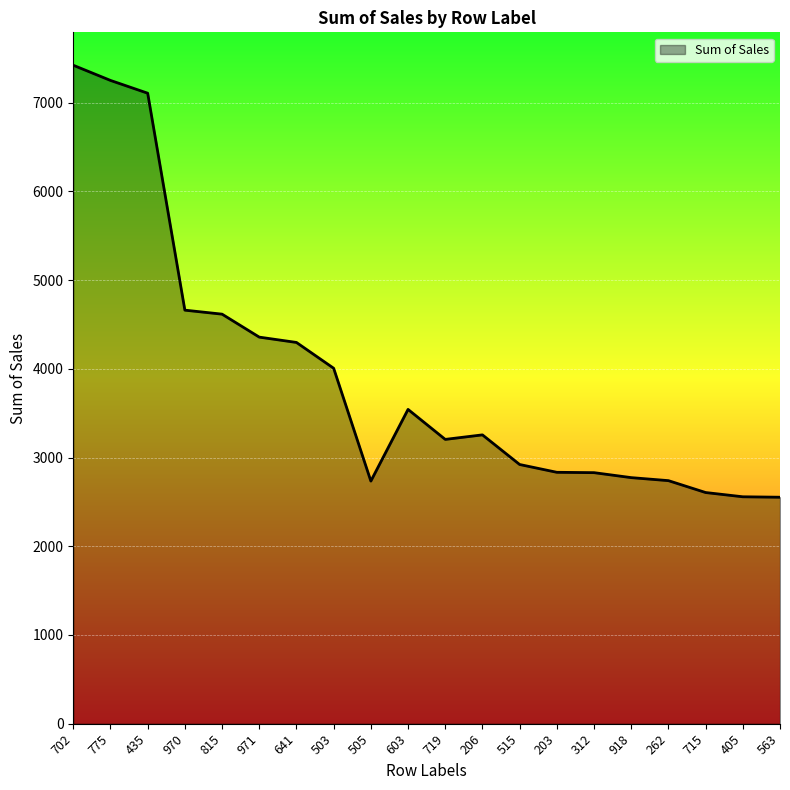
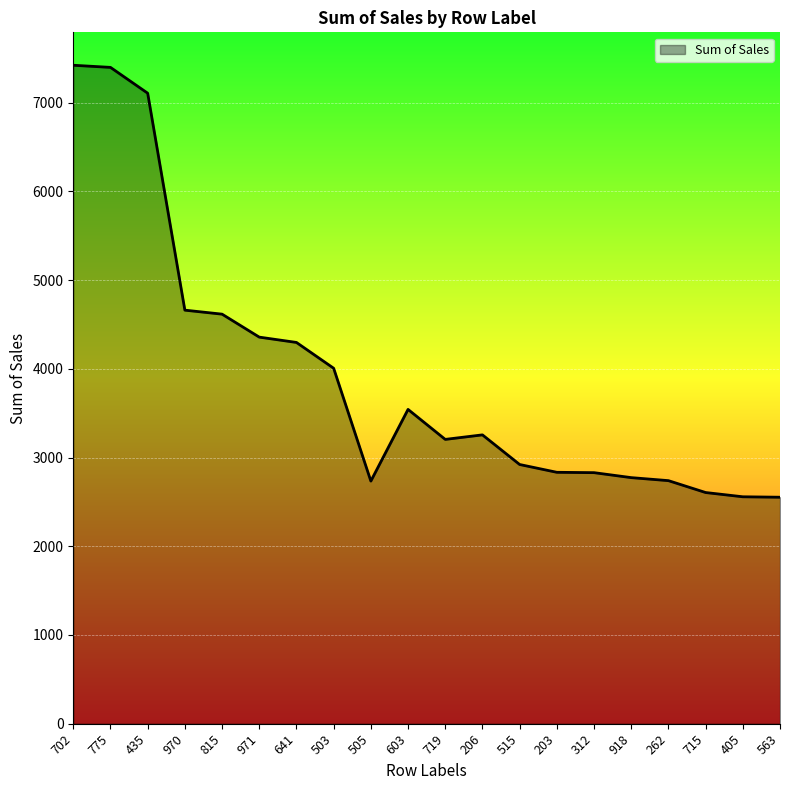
775: 7300 -> 7400
